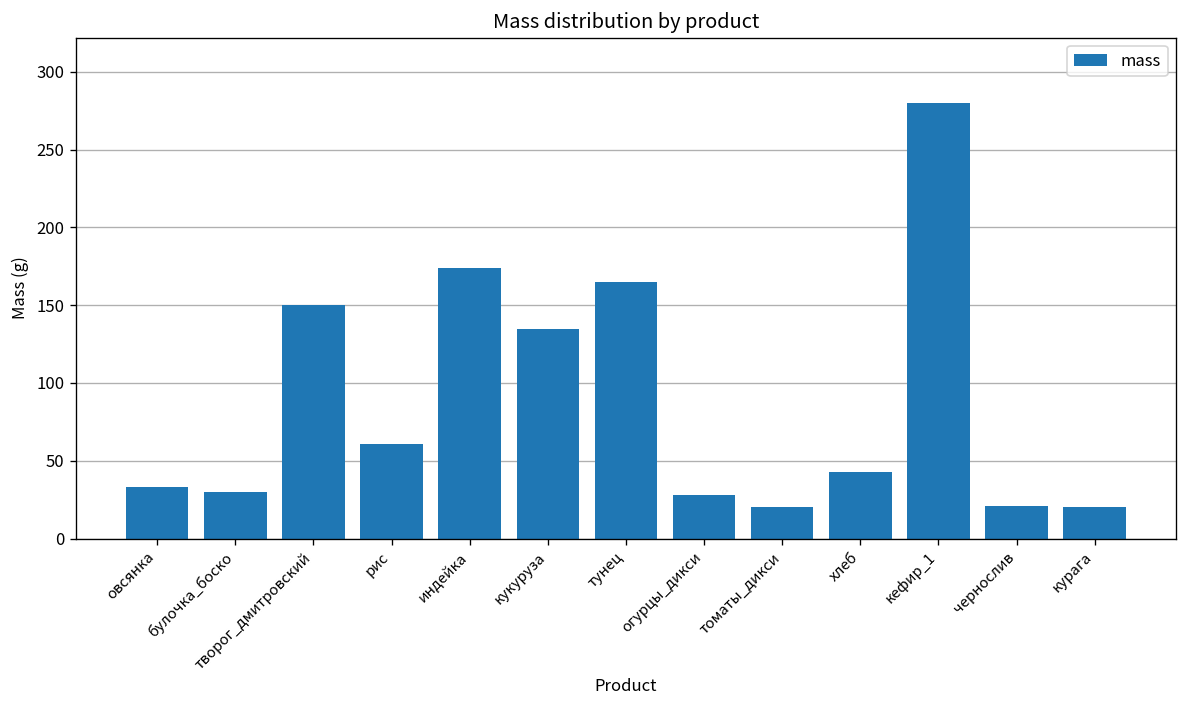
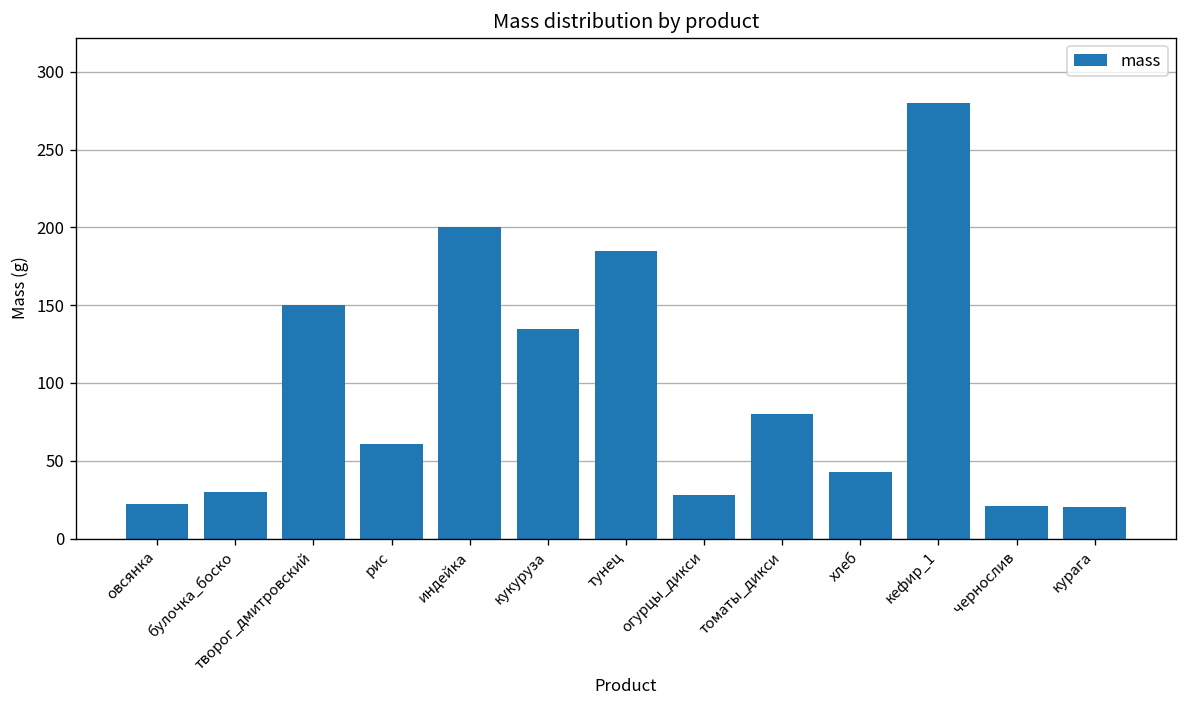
овсянка: 33 -> 22
индейка: 174 -> 200
тунец: 165 -> 185
томаты_дикси: 20 -> 80
